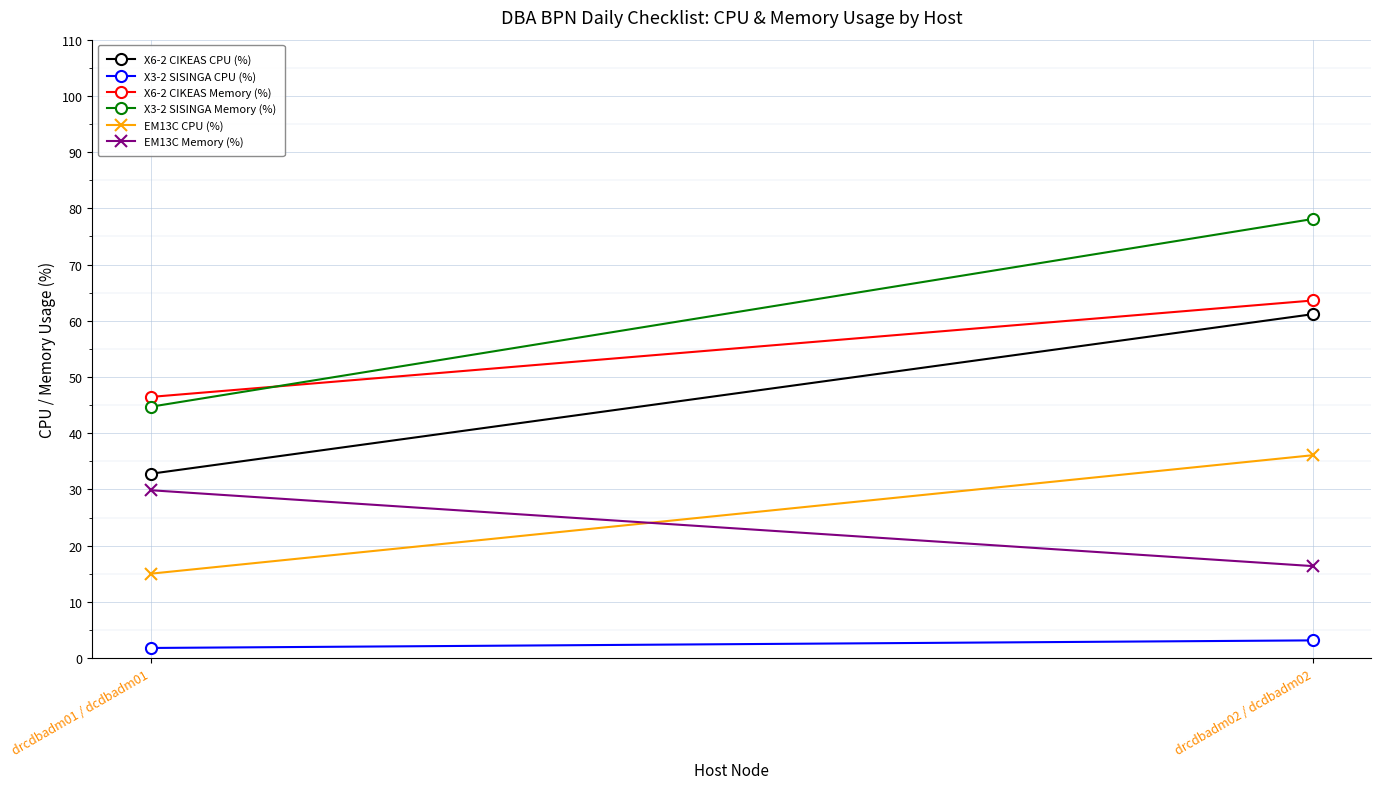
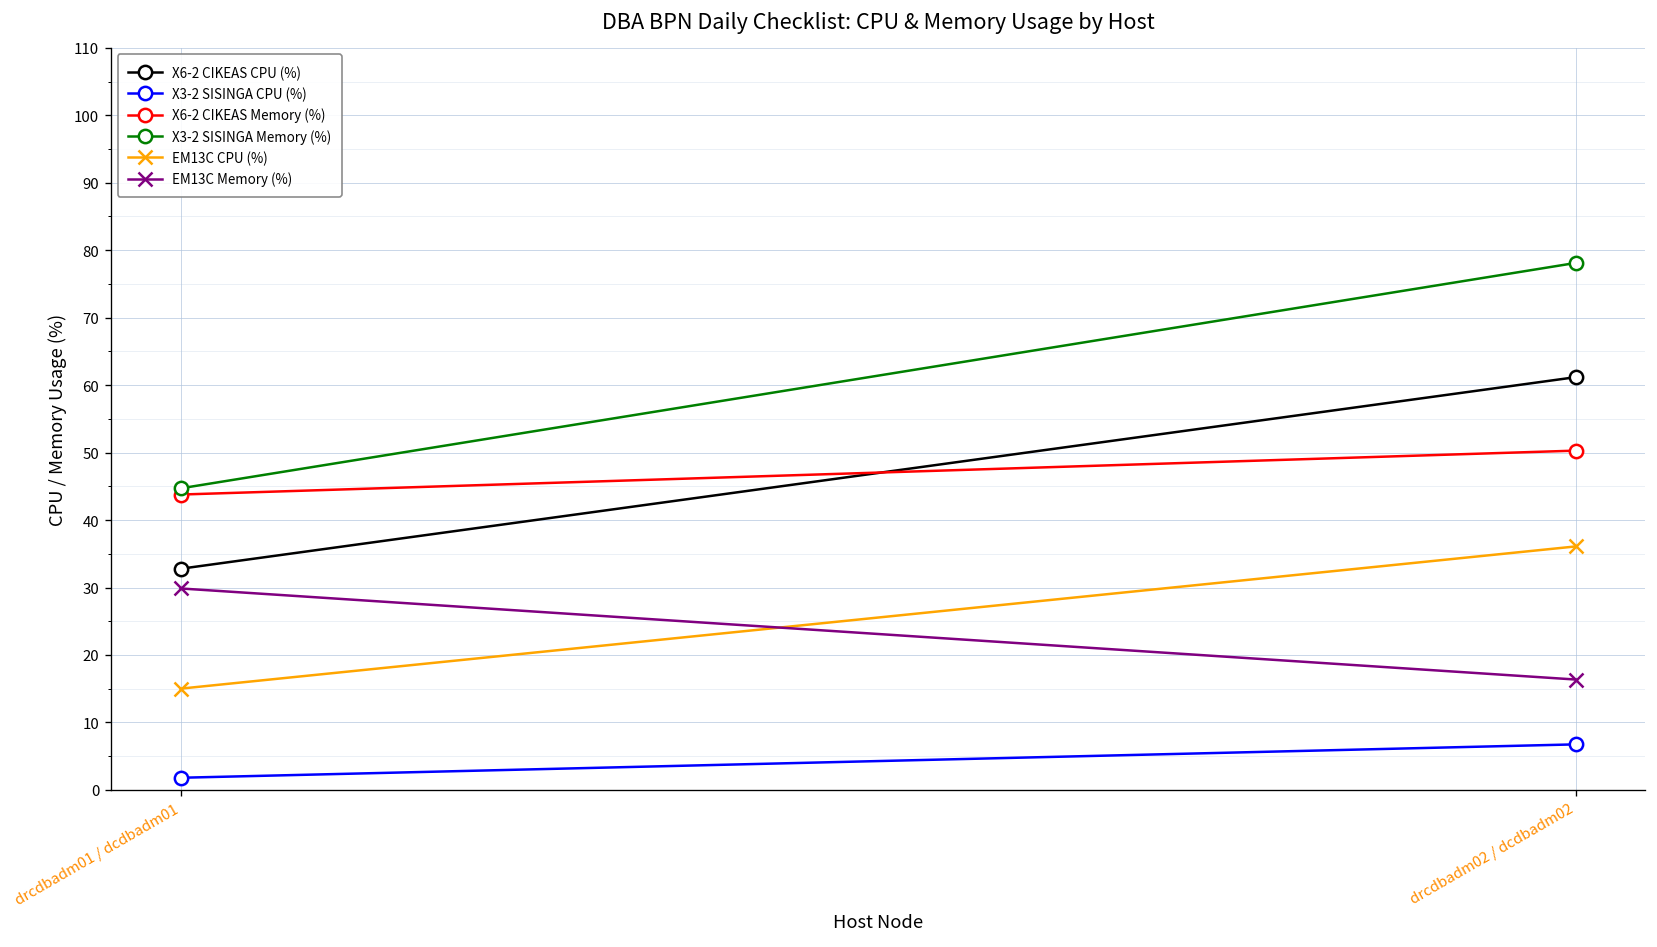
X6-2 CIKEAS Memory (%), drcdbadm01 / dcdbadm01: 46 -> 44
X3-2 SISINGA CPU (%), drcdbadm02 / dcdbadm02: 3 -> 7
X6-2 CIKEAS Memory (%), drcdbadm02 / dcdbadm02: 64 -> 50
